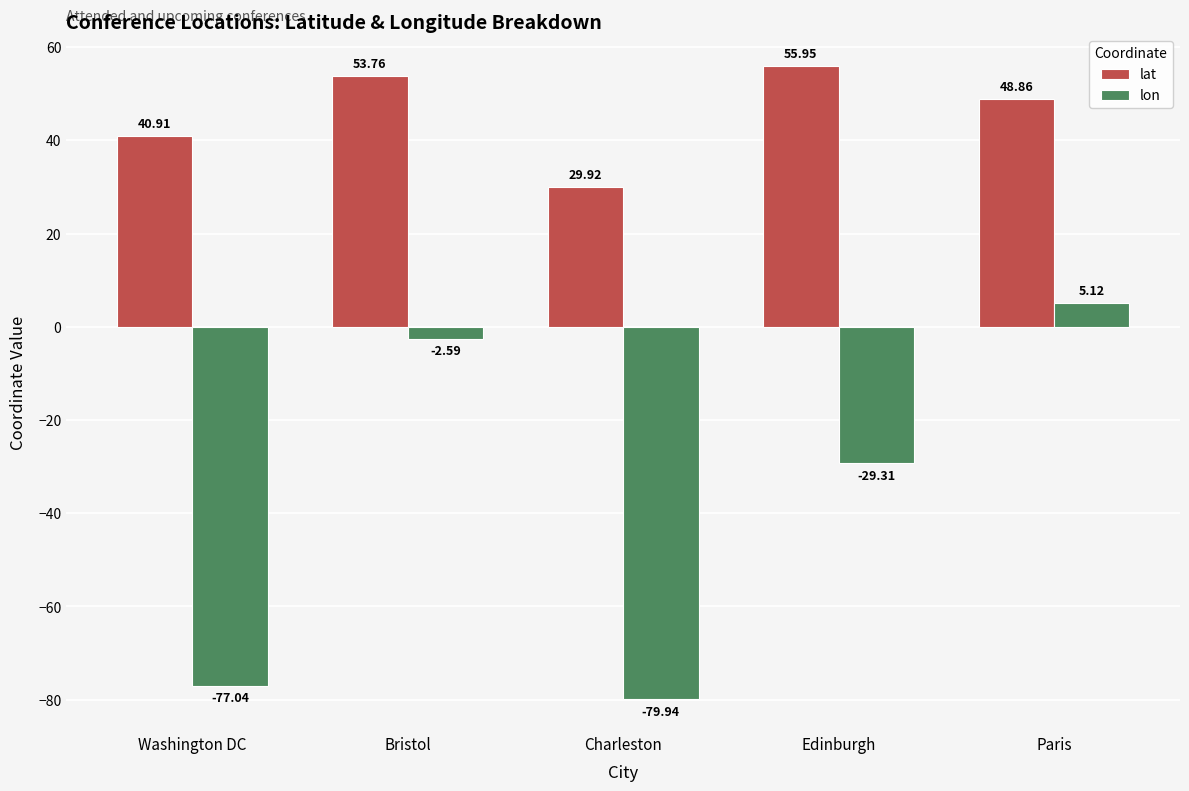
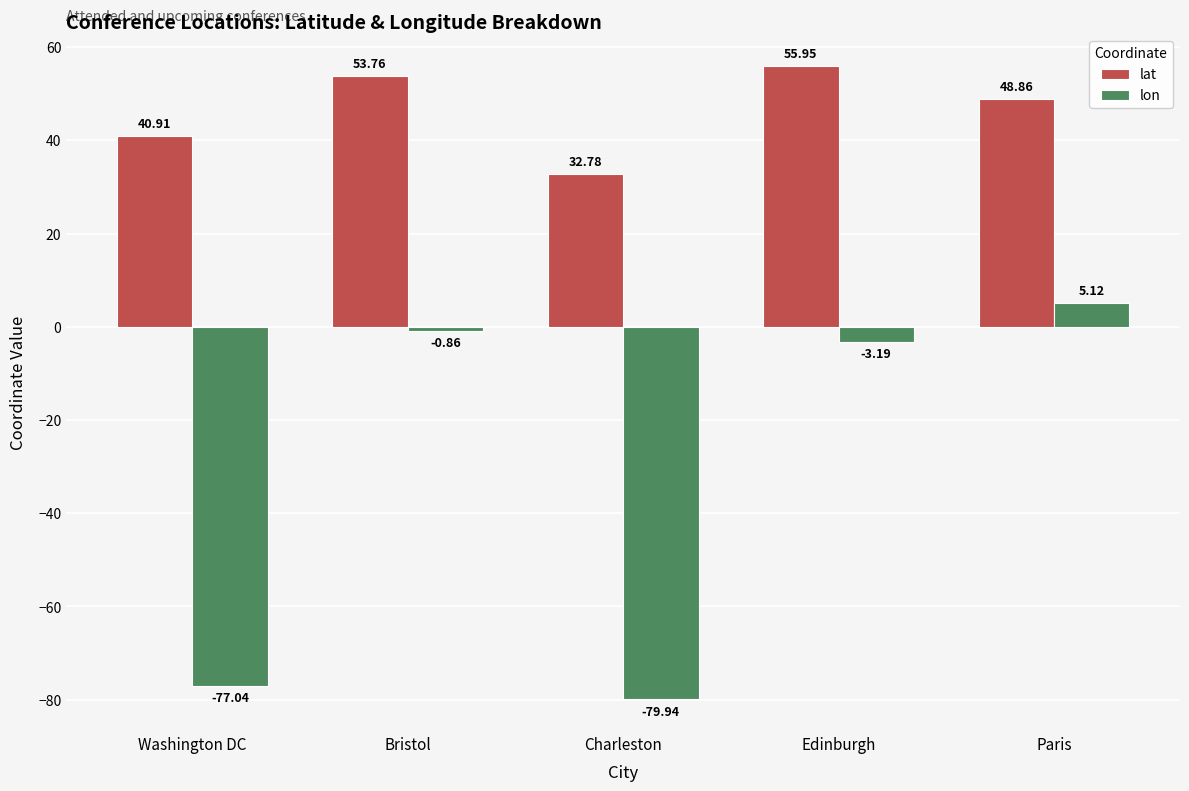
lon, Bristol: -2.59 -> -0.86
lat, Charleston: 29.92 -> 32.78
lon, Edinburgh: -29.31 -> -3.19
